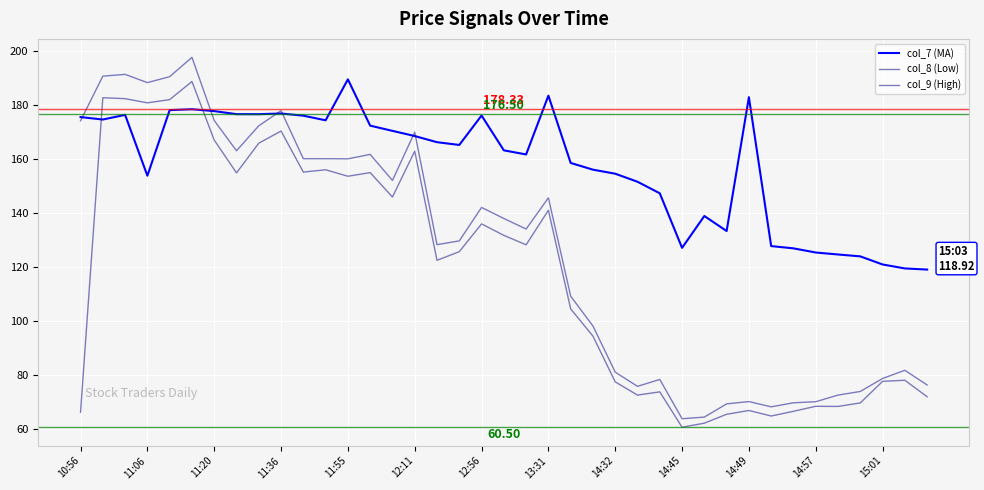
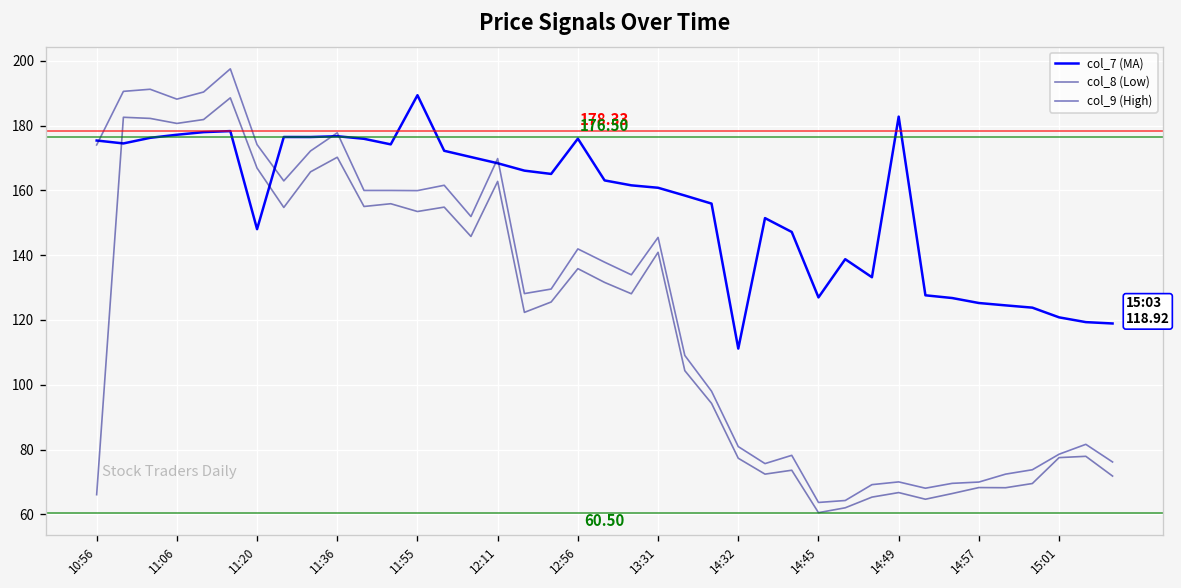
col_7 (MA), 11:06: 154 -> 177
col_7 (MA), 11:20: 178 -> 148
col_7 (MA), 13:31: 183 -> 161
col_7 (MA), 14:32: 154 -> 111
